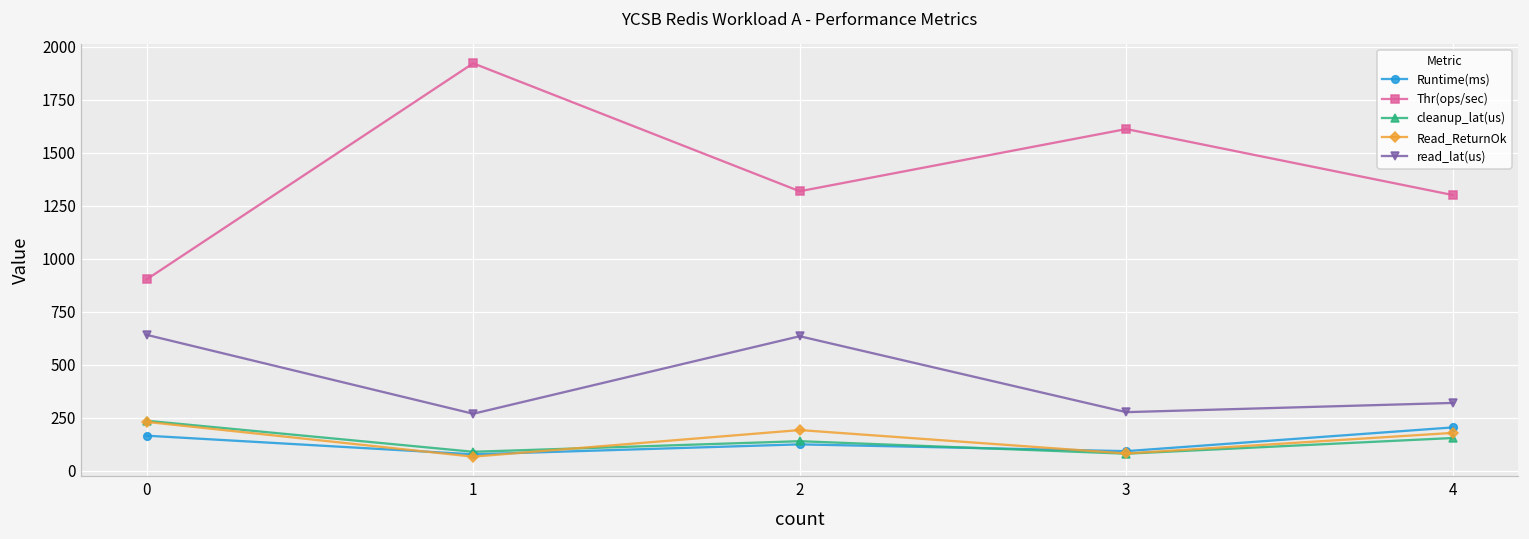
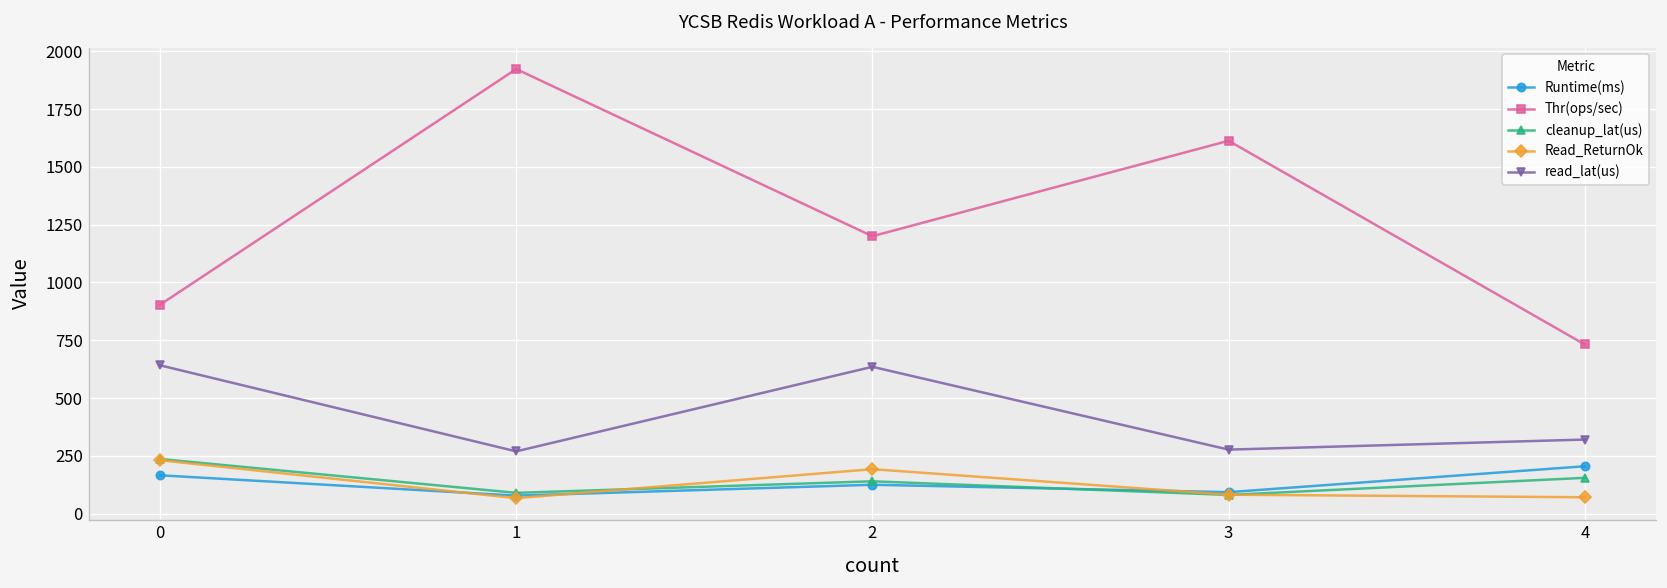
Thr(ops/sec), 2: 1320 -> 1200
Thr(ops/sec), 4: 1300 -> 730
Read_ReturnOk, 4: 180 -> 70
